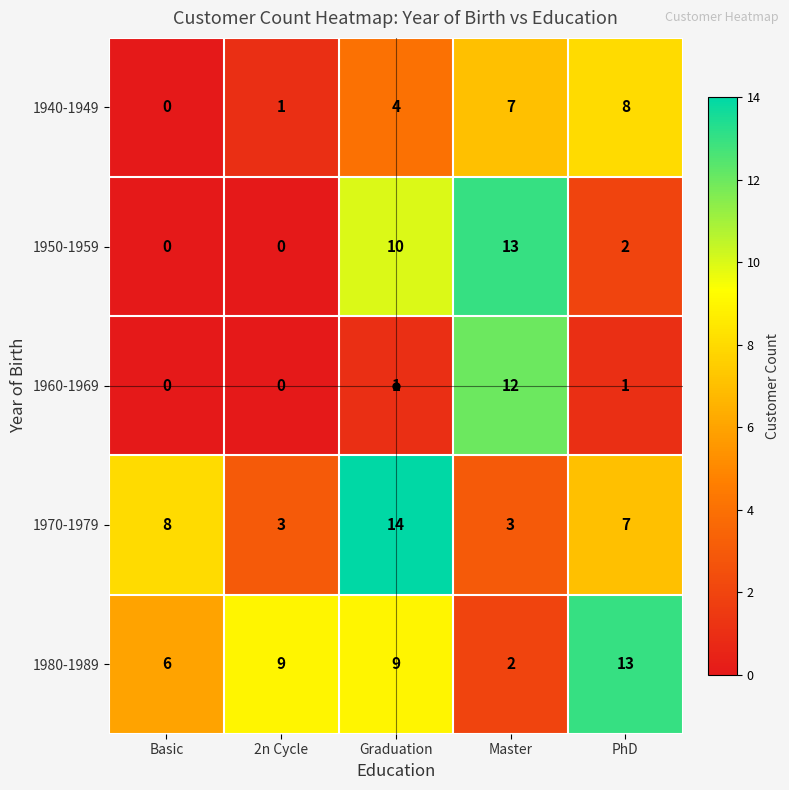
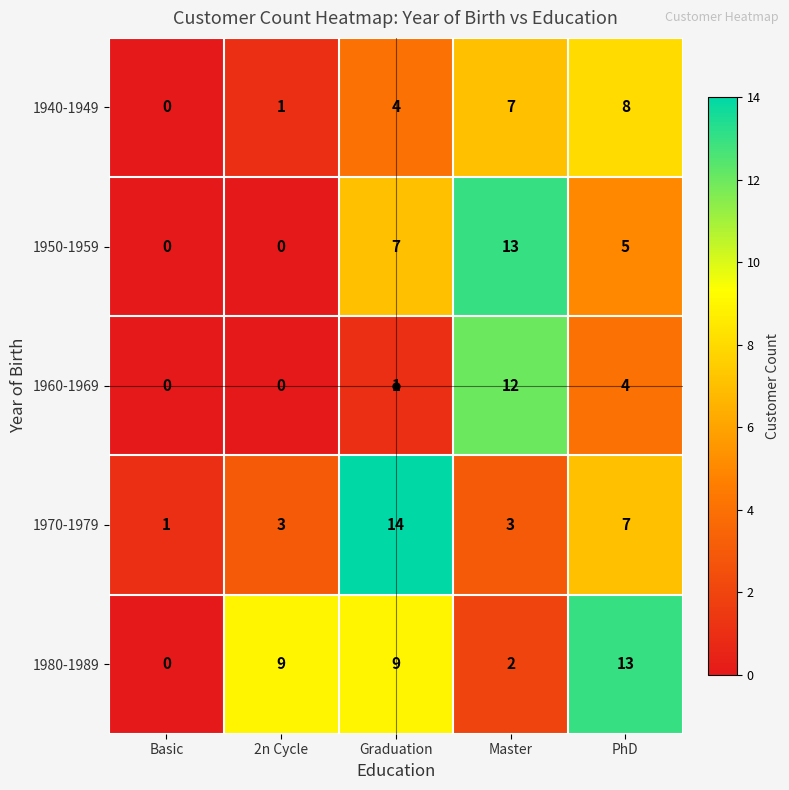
1950-1959, Graduation: 10 -> 7
1950-1959, PhD: 2 -> 5
1960-1969, PhD: 1 -> 4
1970-1979, Basic: 8 -> 1
1980-1989, Basic: 6 -> 0
